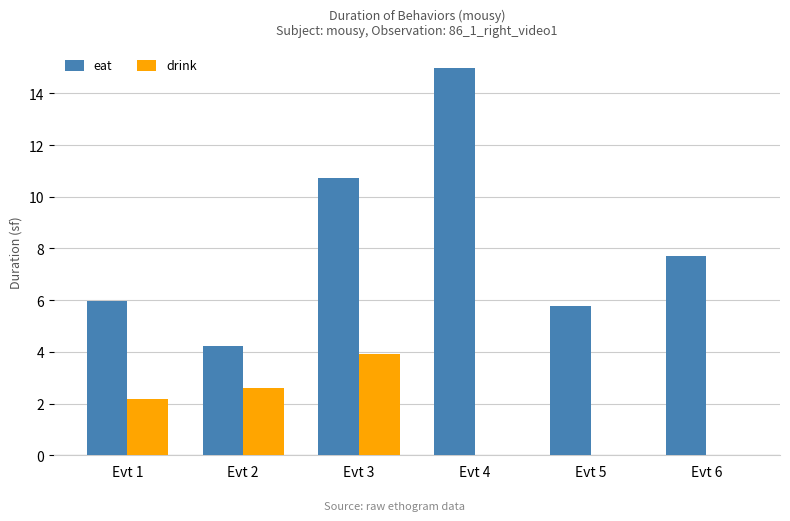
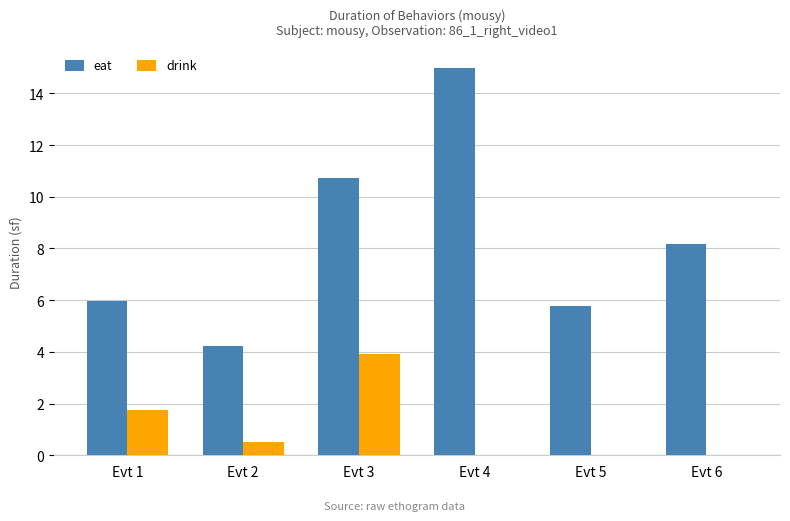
drink, Evt 1: 2.2 -> 1.8
drink, Evt 2: 2.6 -> 0.5
eat, Evt 6: 7.7 -> 8.2
